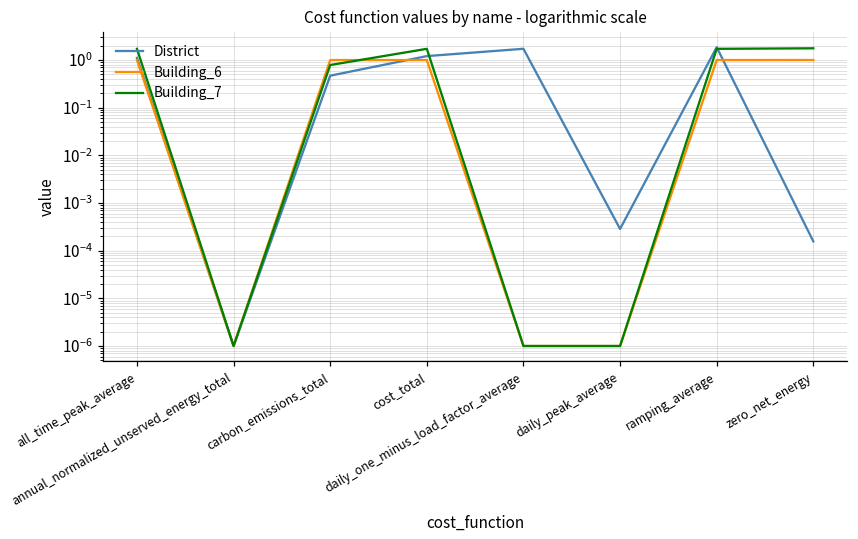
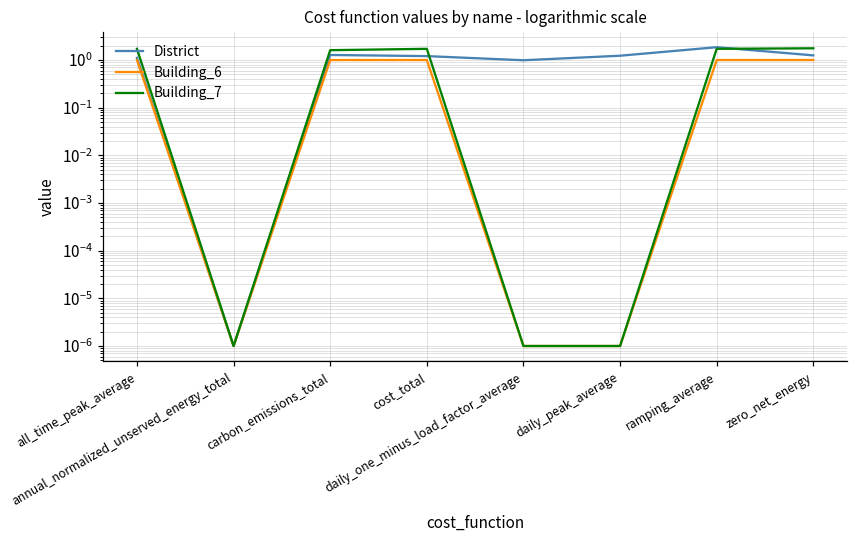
District, carbon_emissions_total: 0.5 -> 1.3
Building_7, carbon_emissions_total: 0.8 -> 1.6
District, daily_one_minus_load_factor_average: 1.7 -> 1.0
District, daily_peak_average: 0.0003 -> 1.2
District, zero_net_energy: 0.00016 -> 1.3
